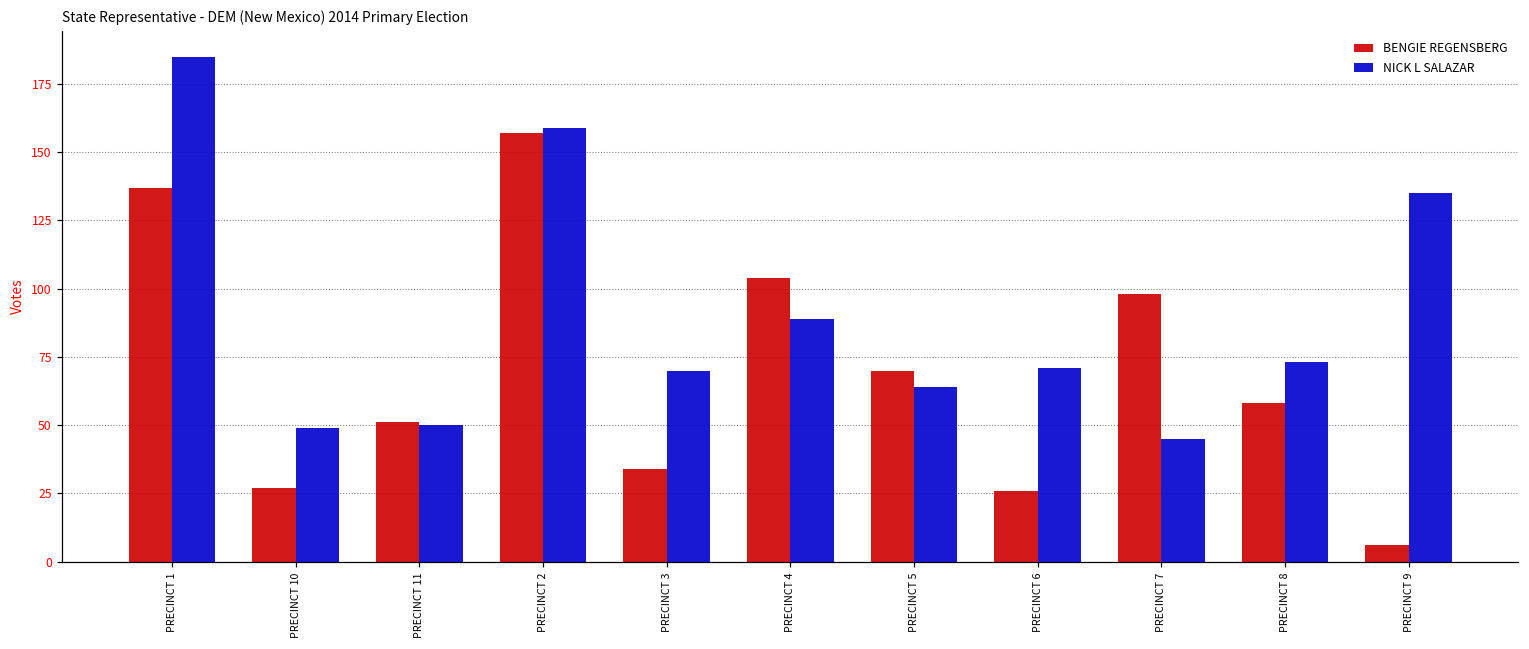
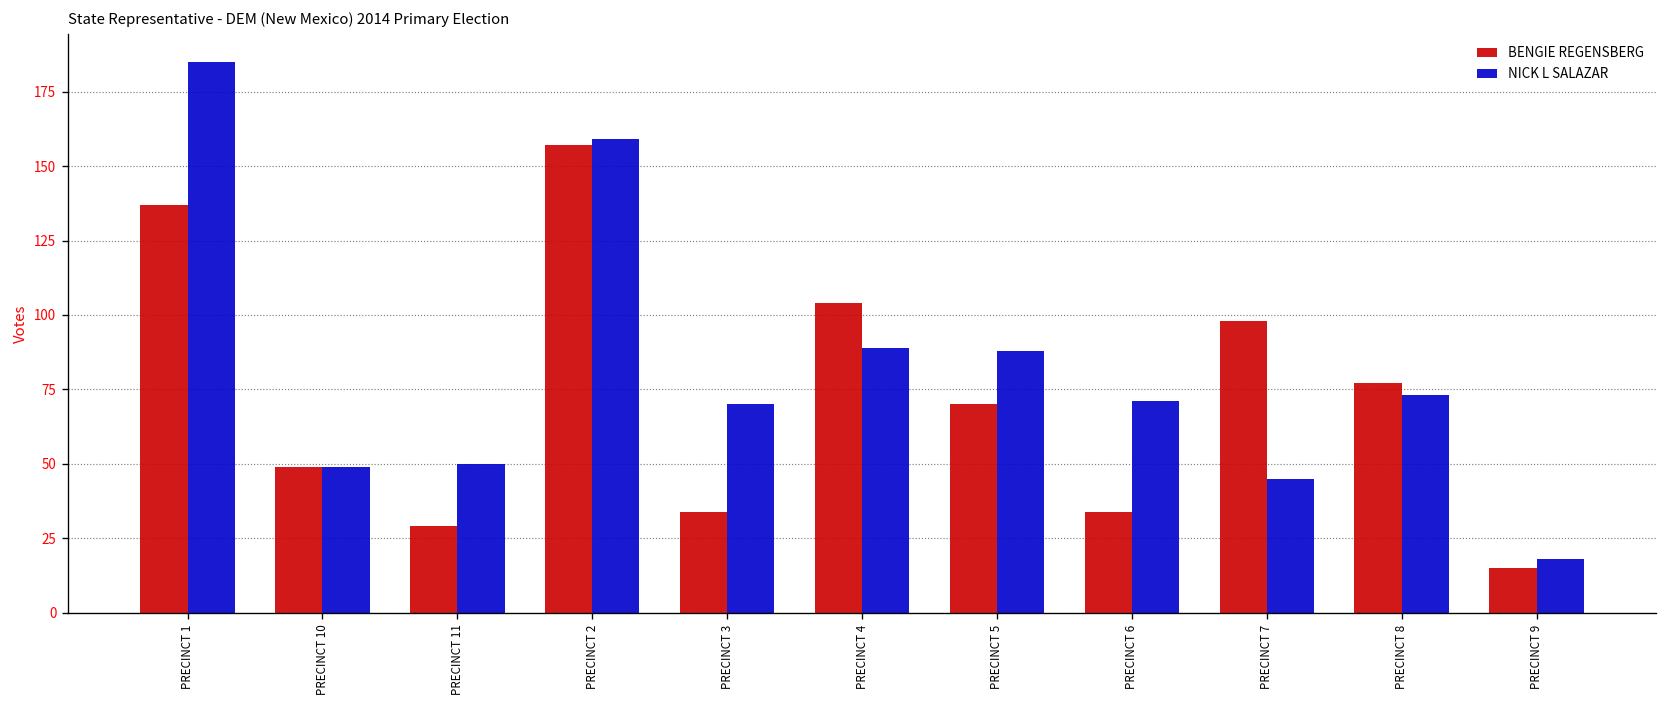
BENGIE REGENSBERG, PRECINCT 10: 27 -> 49
BENGIE REGENSBERG, PRECINCT 11: 51 -> 29
NICK L SALAZAR, PRECINCT 5: 64 -> 88
BENGIE REGENSBERG, PRECINCT 6: 26 -> 34
BENGIE REGENSBERG, PRECINCT 8: 58 -> 77
BENGIE REGENSBERG, PRECINCT 9: 6 -> 15
NICK L SALAZAR, PRECINCT 9: 135 -> 18
